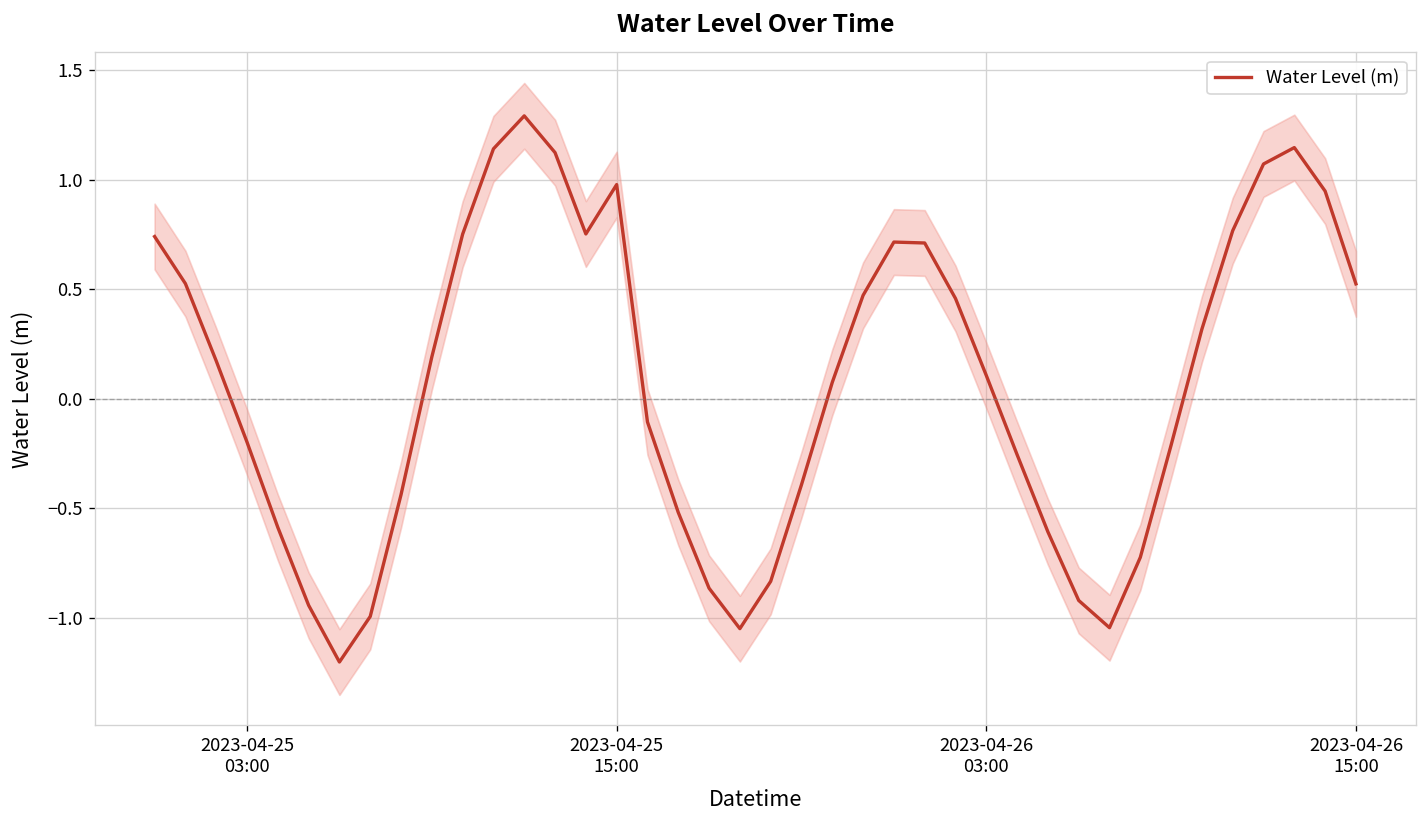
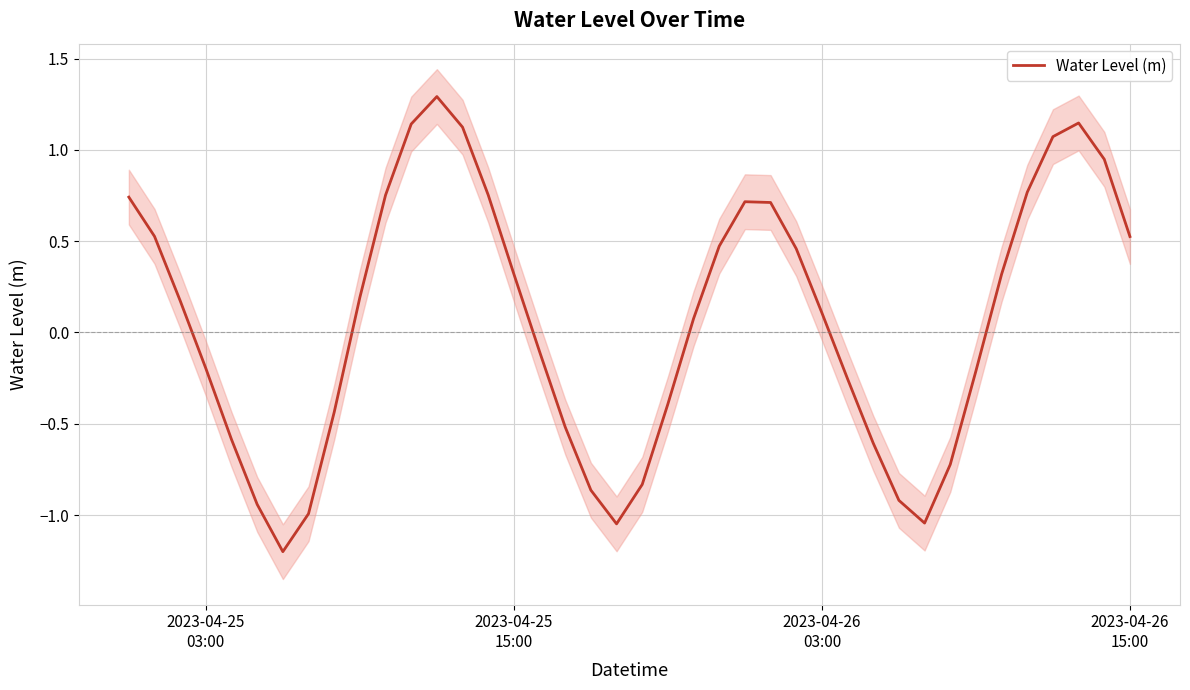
Water Level (m), 2023-04-25 15:00: 0.98 -> 0.32
